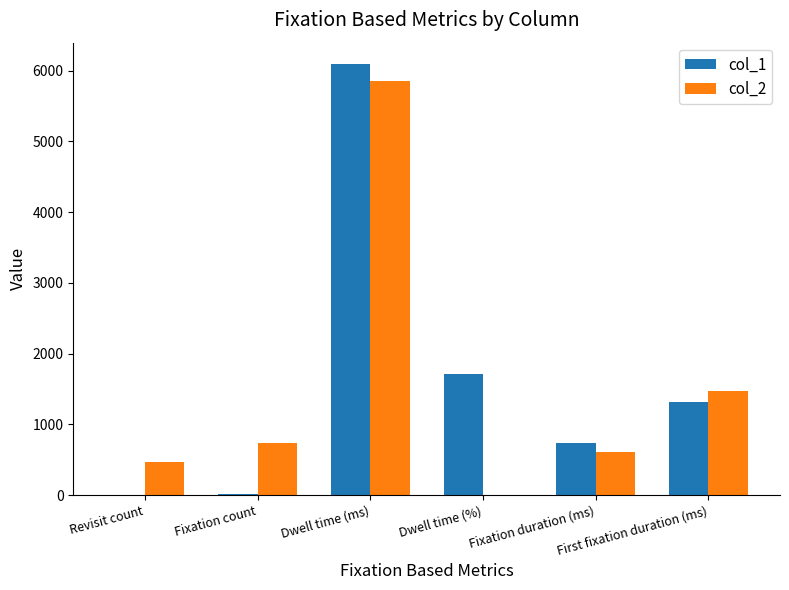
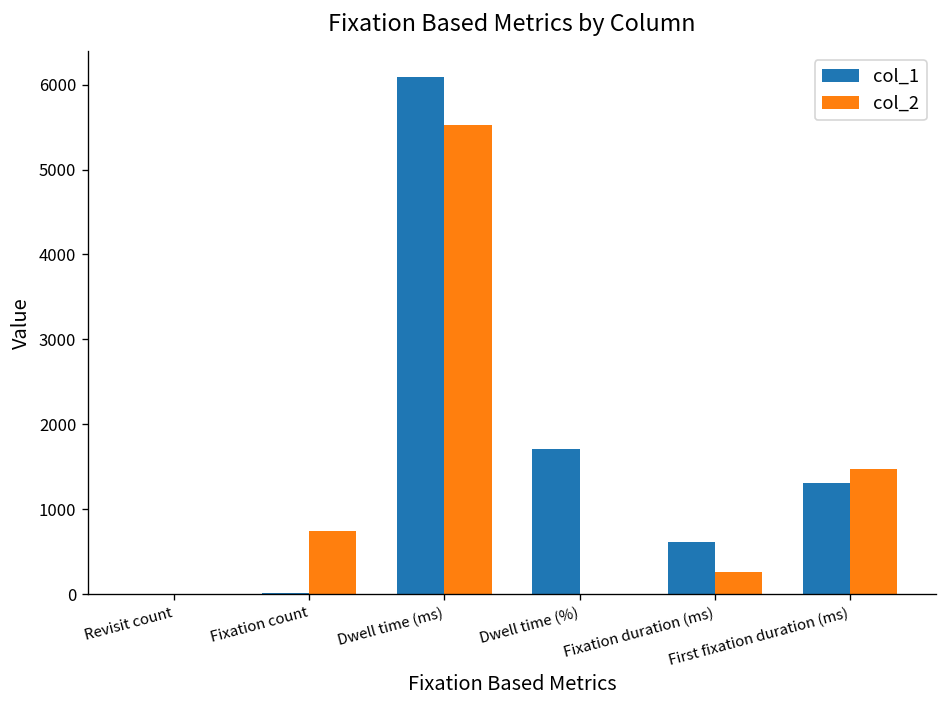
col_2, Revisit count: 500 -> 0
col_2, Dwell time (ms): 5800 -> 5500
col_1, Fixation duration (ms): 700 -> 600
col_2, Fixation duration (ms): 600 -> 300
